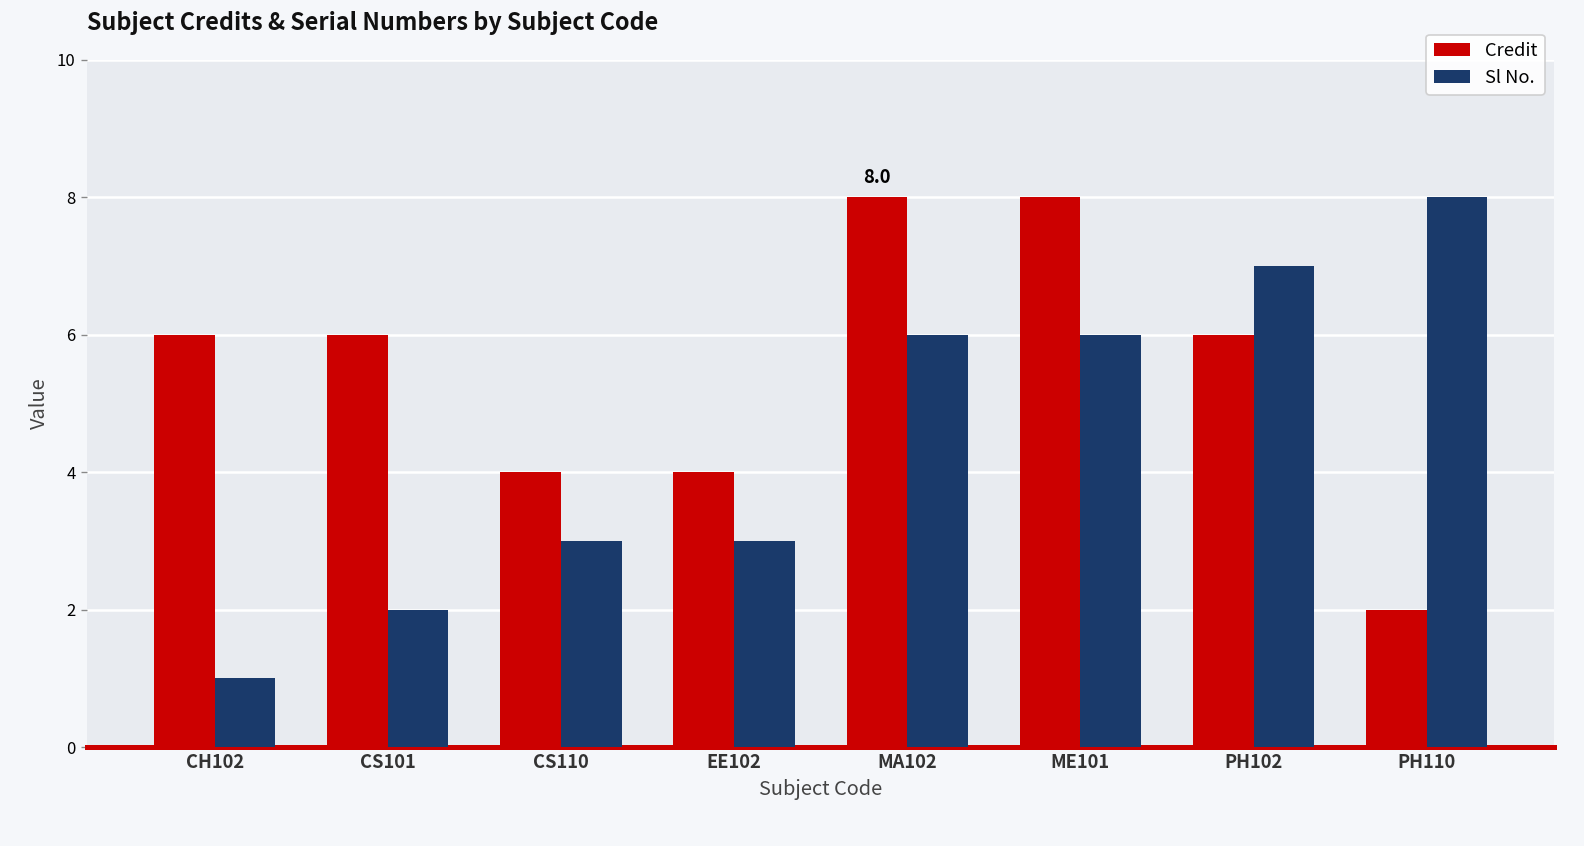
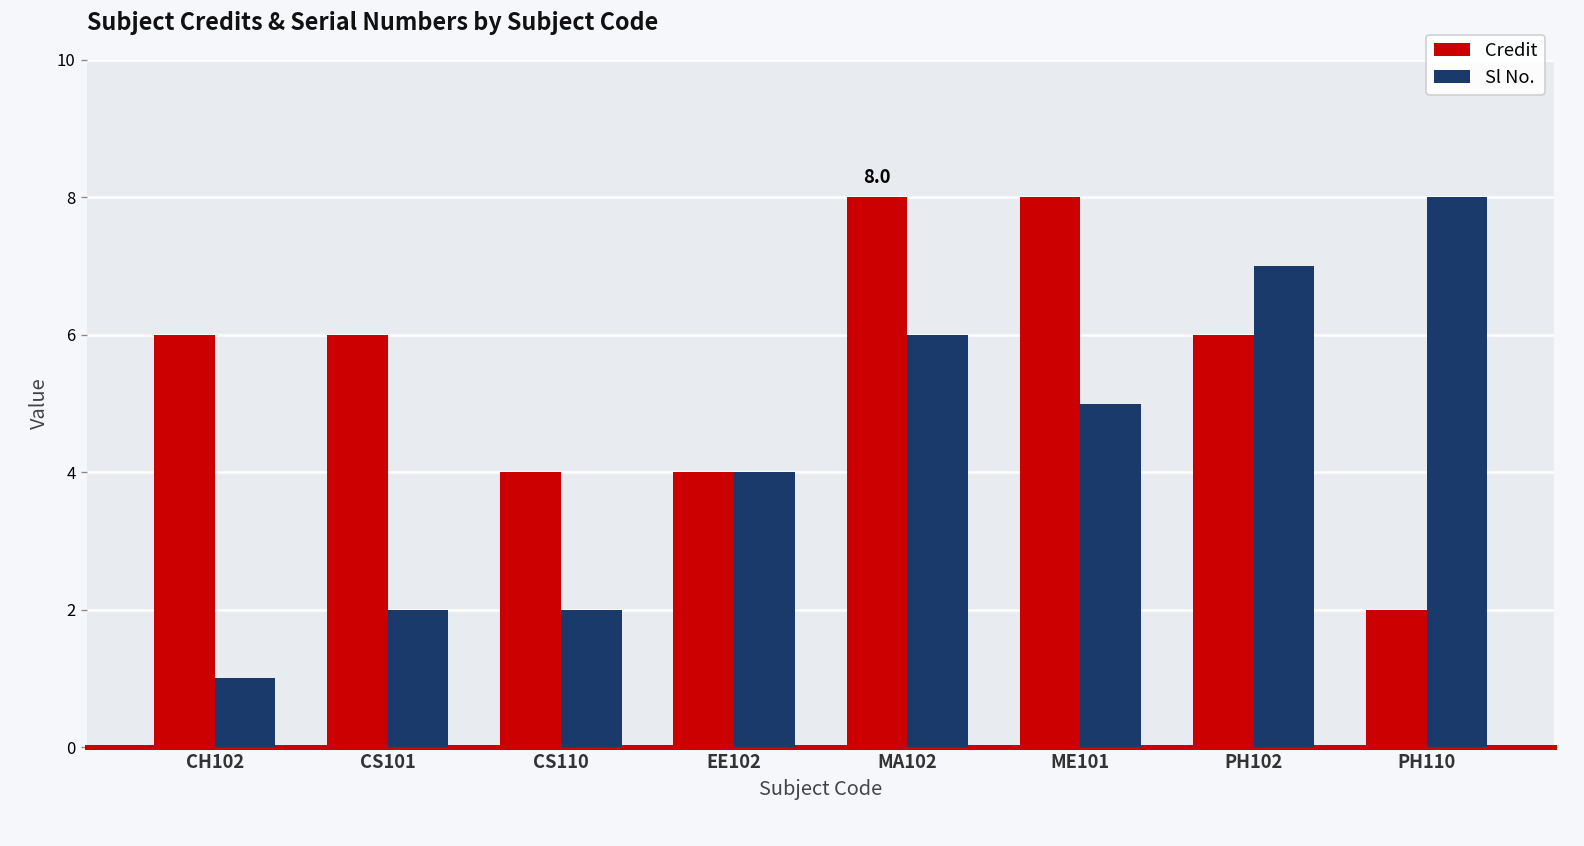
Sl No., CS110: 3 -> 2
Sl No., EE102: 3 -> 4
Sl No., ME101: 6 -> 5
